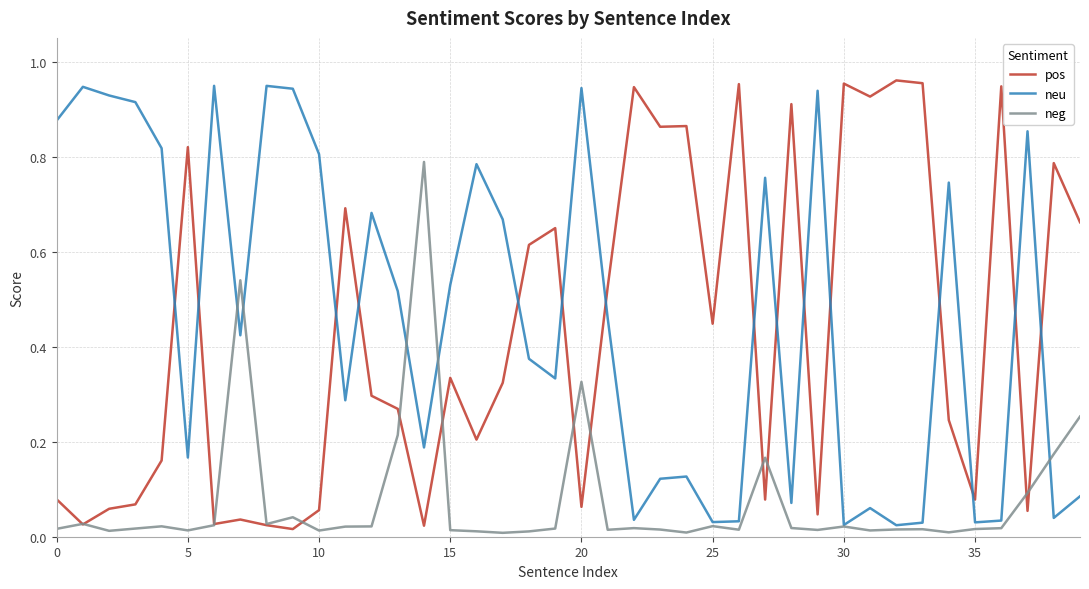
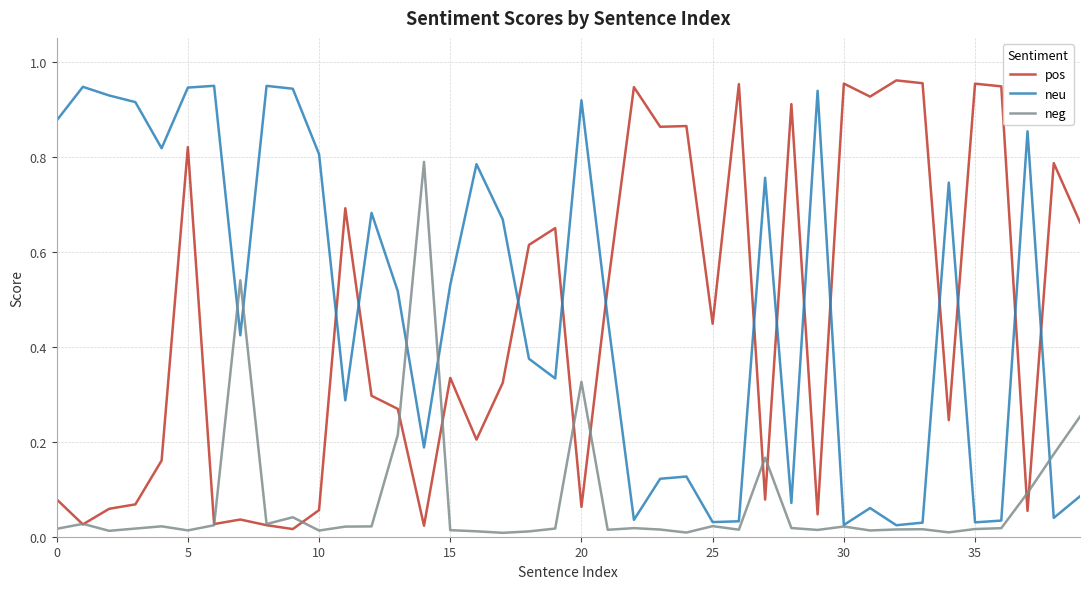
neu, 5: 0.17 -> 0.95
neu, 20: 0.94 -> 0.92
pos, 35: 0.08 -> 0.95
